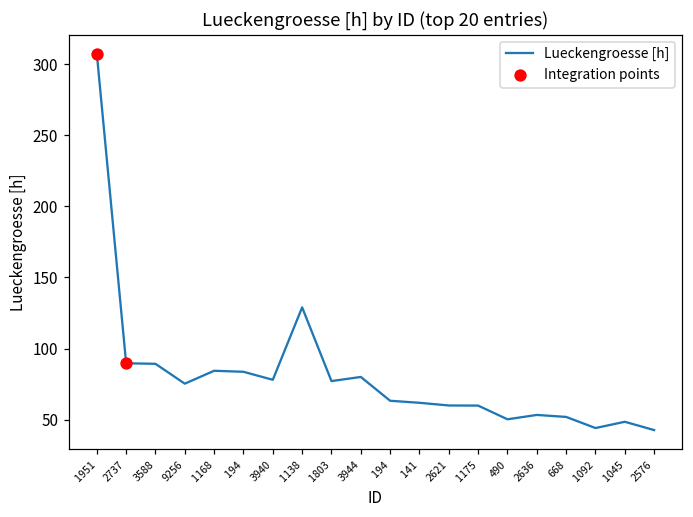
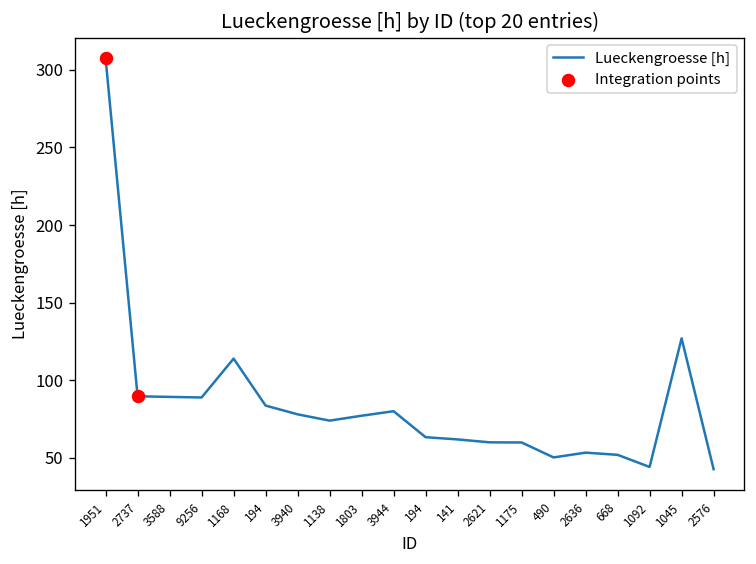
Lueckengroesse [h], 9256: 75 -> 89
Lueckengroesse [h], 1168: 84 -> 114
Lueckengroesse [h], 1138: 129 -> 74
Lueckengroesse [h], 1045: 49 -> 127
